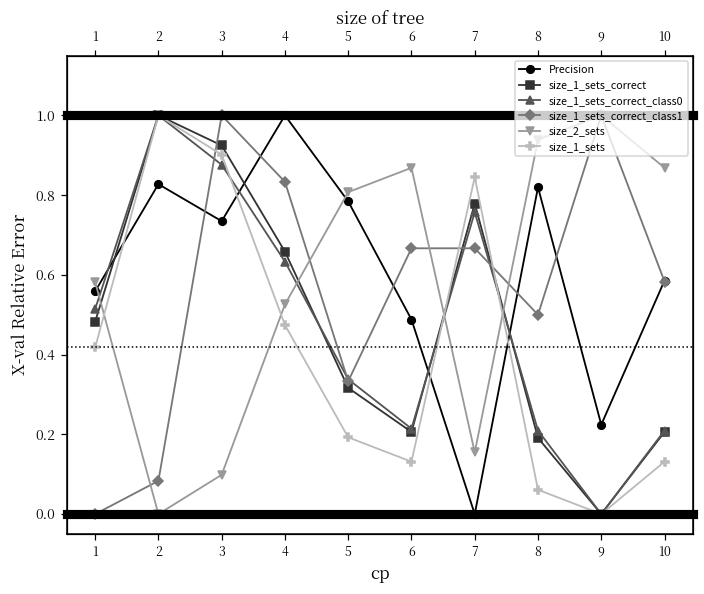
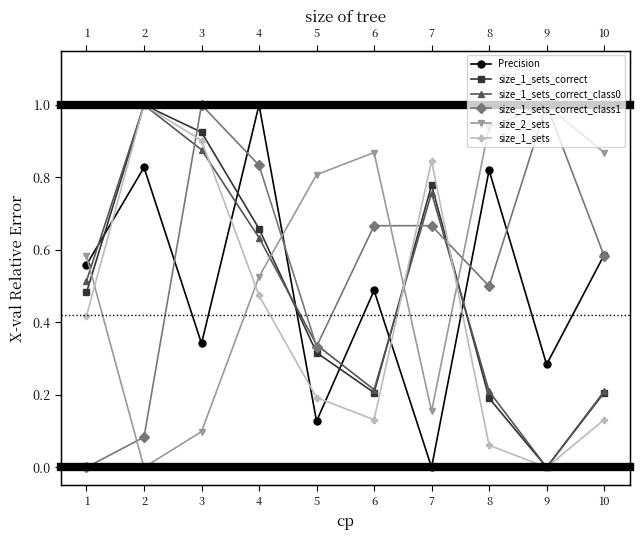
Precision, 3: 0.73 -> 0.34
Precision, 5: 0.78 -> 0.13
Precision, 9: 0.22 -> 0.28
